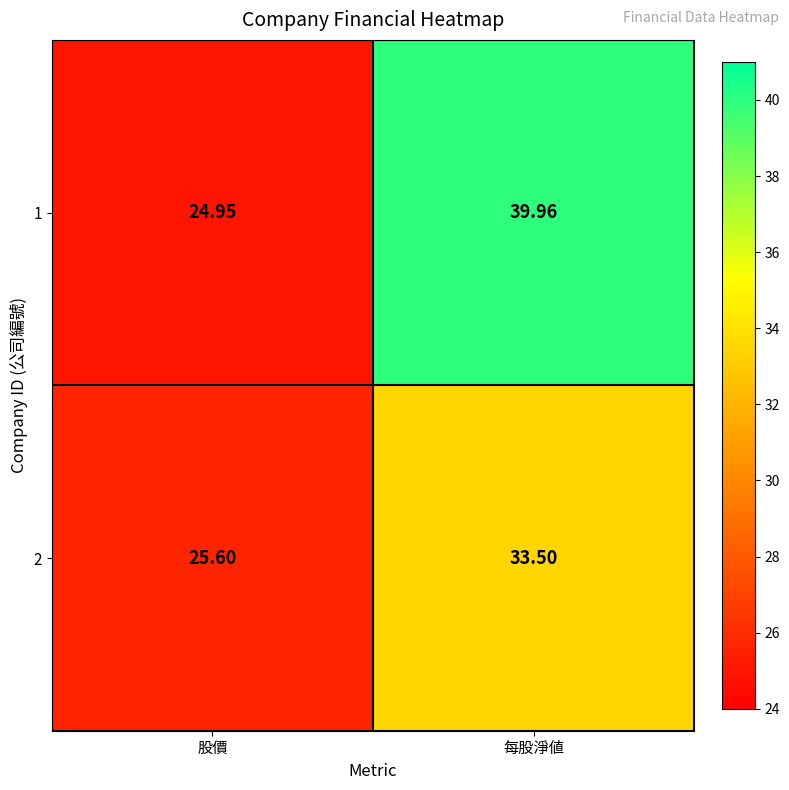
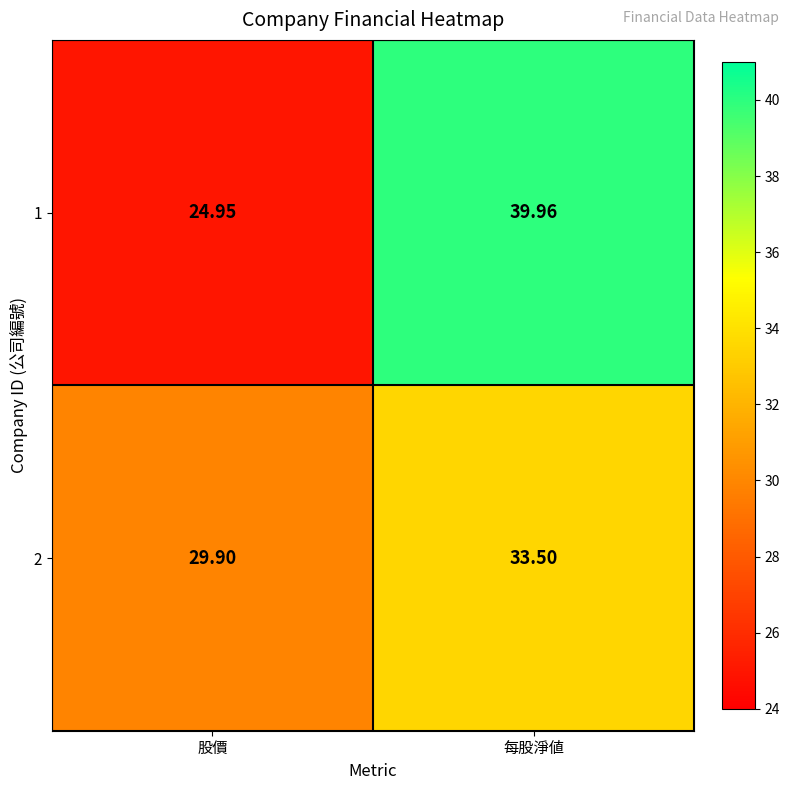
2, 股價: 25.60 -> 29.90
